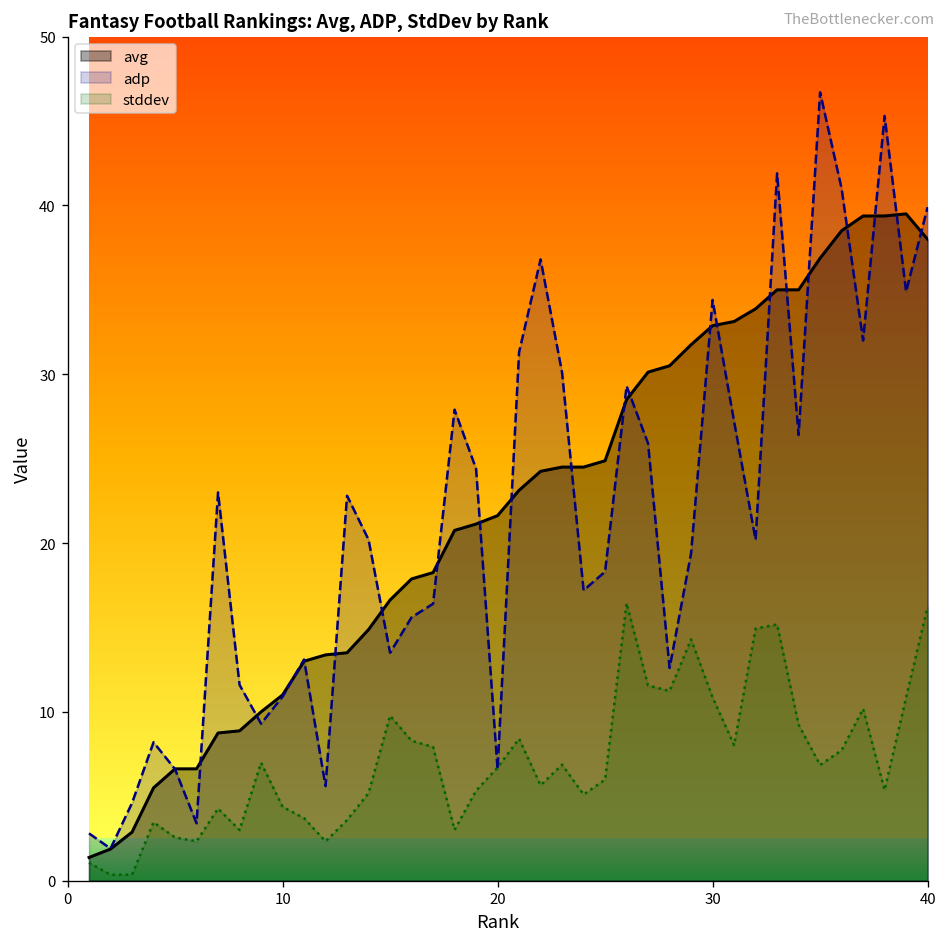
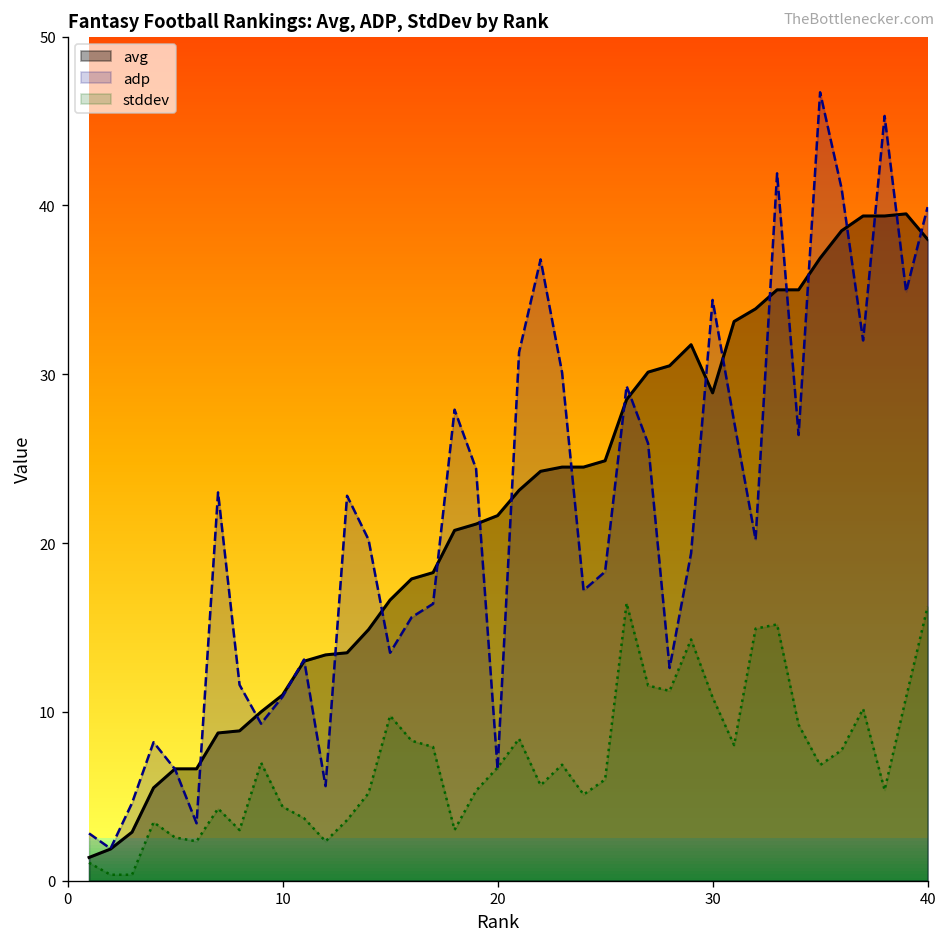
avg, 30: 32.9 -> 28.9
